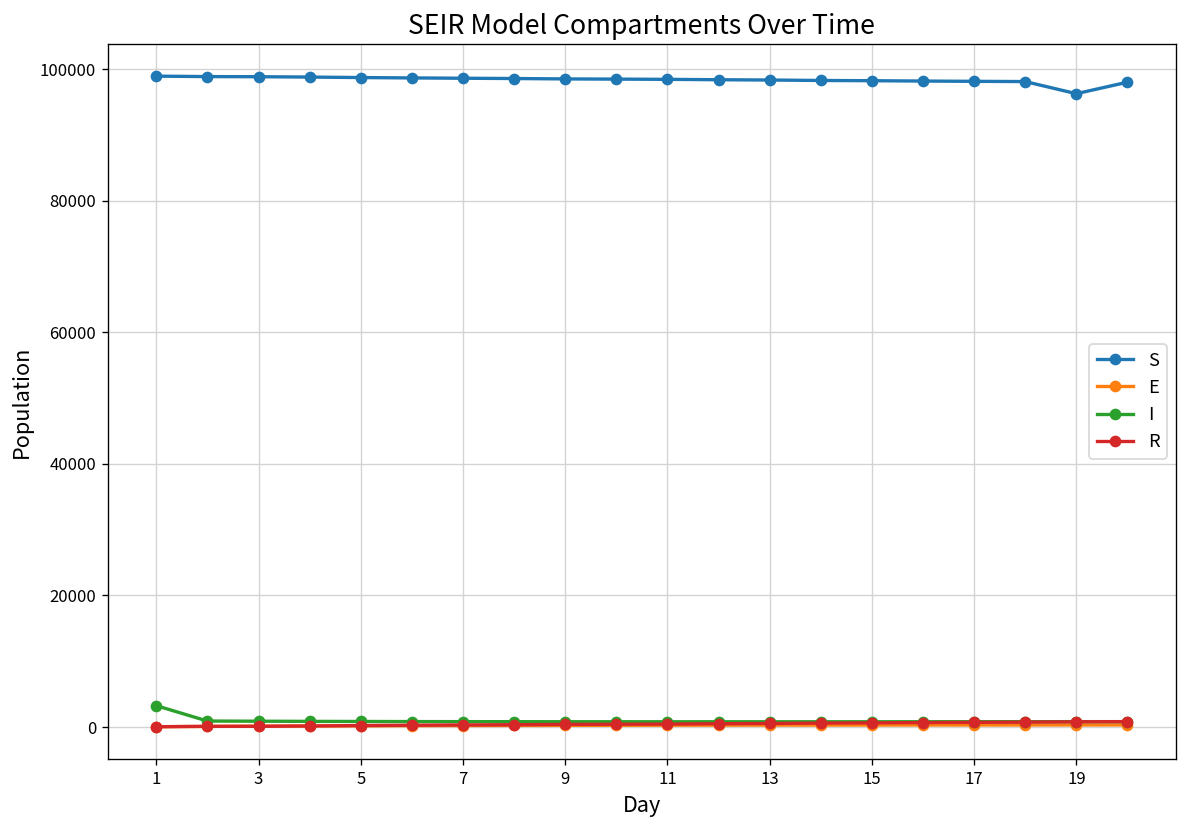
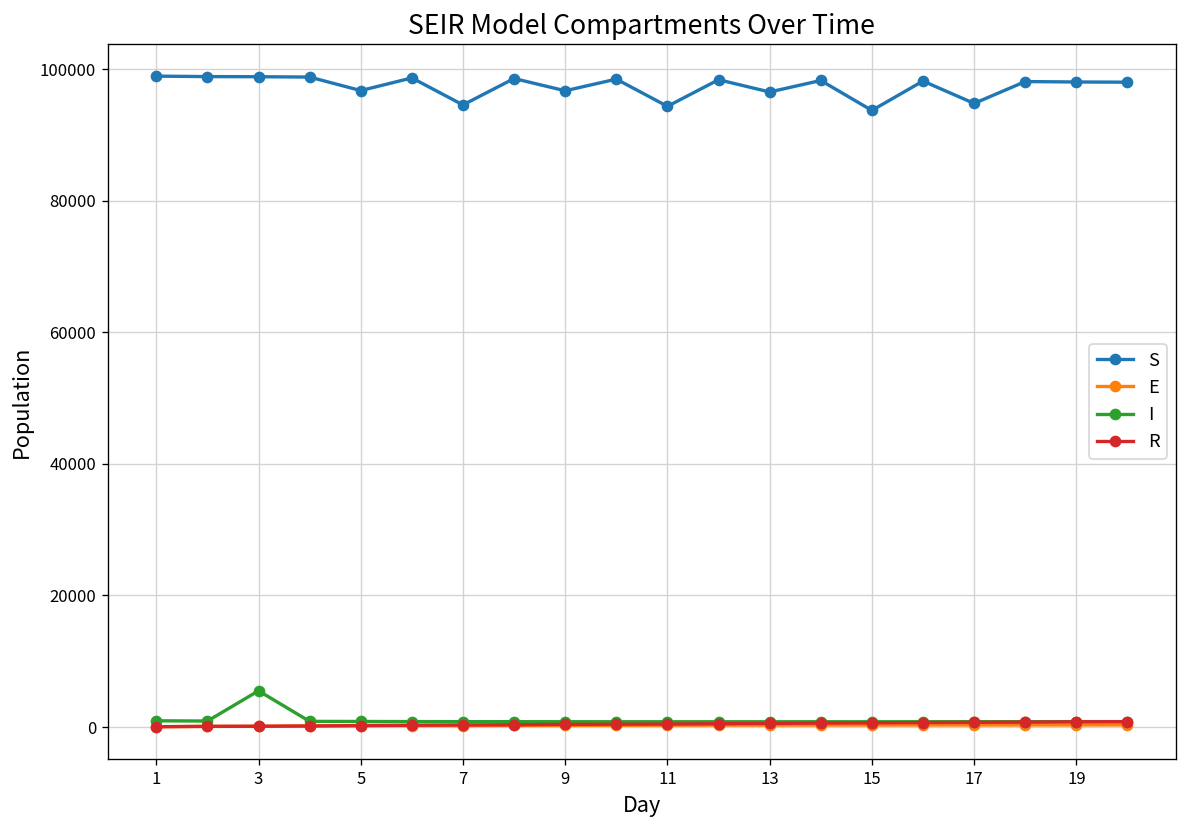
I, 1: 3000 -> 1000
I, 3: 1000 -> 6000
S, 5: 99000 -> 97000
S, 7: 99000 -> 95000
S, 9: 99000 -> 97000
S, 11: 98000 -> 94000
S, 13: 98000 -> 97000
S, 15: 98000 -> 94000
S, 17: 98000 -> 95000
S, 19: 96000 -> 98000
